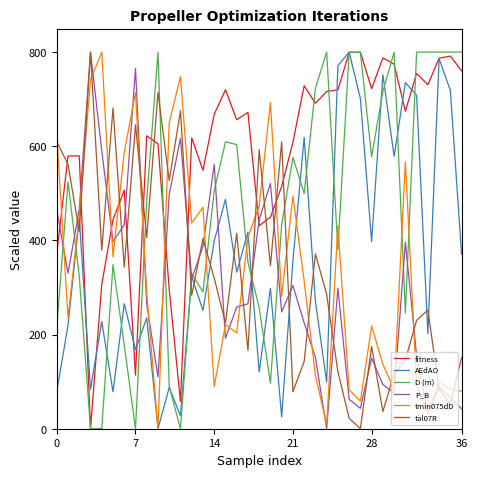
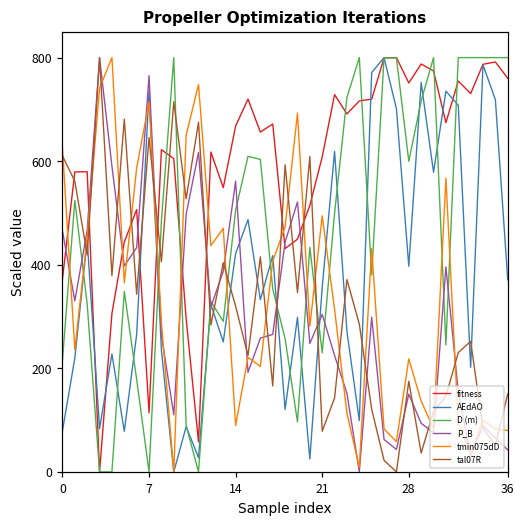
AEdAO, 7: 170 -> 740
AEdAO, 14: 400 -> 420
D (m), 21: 580 -> 230
fitness, 28: 720 -> 750
D (m), 28: 580 -> 600
